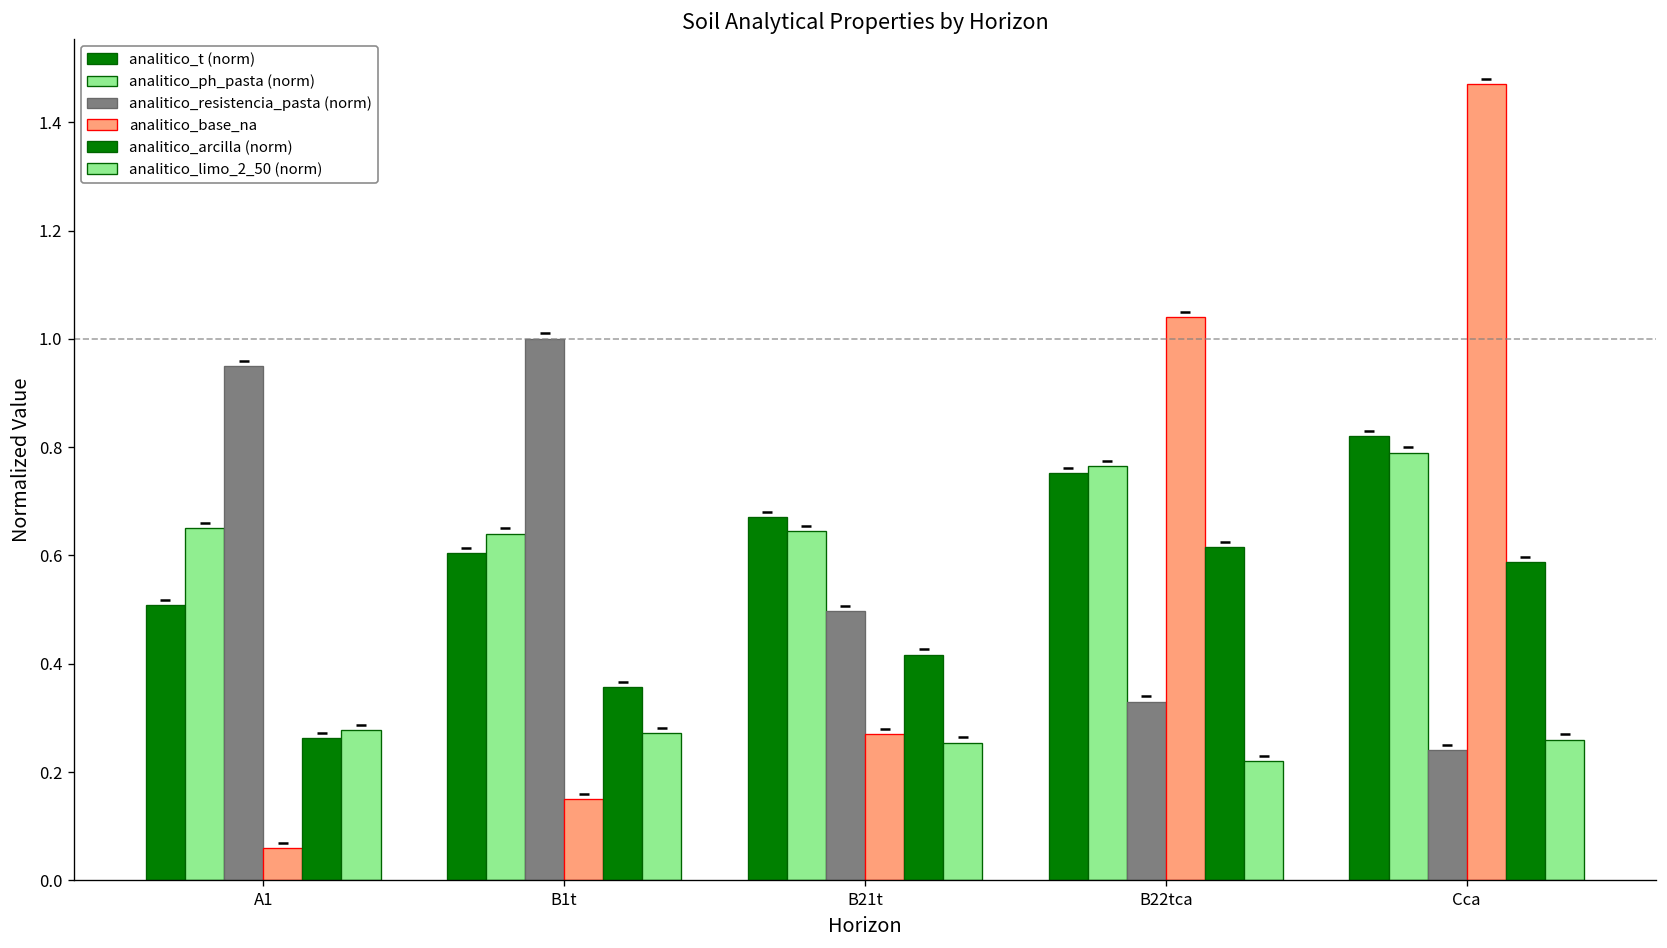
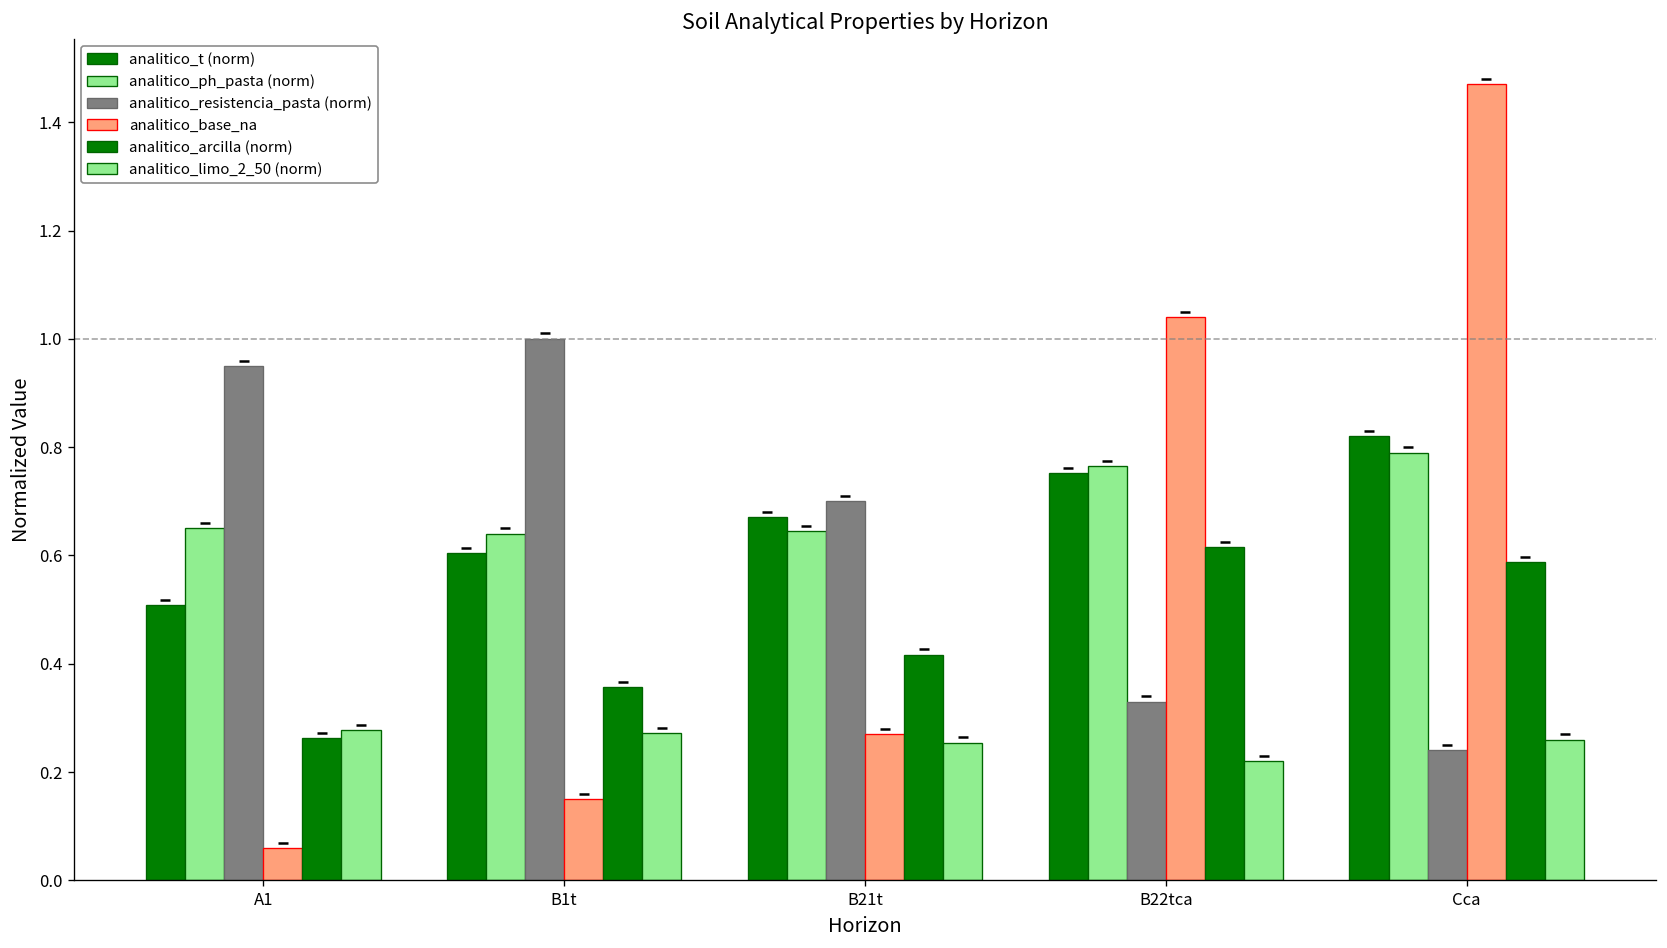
analitico_resistencia_pasta (norm), B21t: 0.50 -> 0.70
